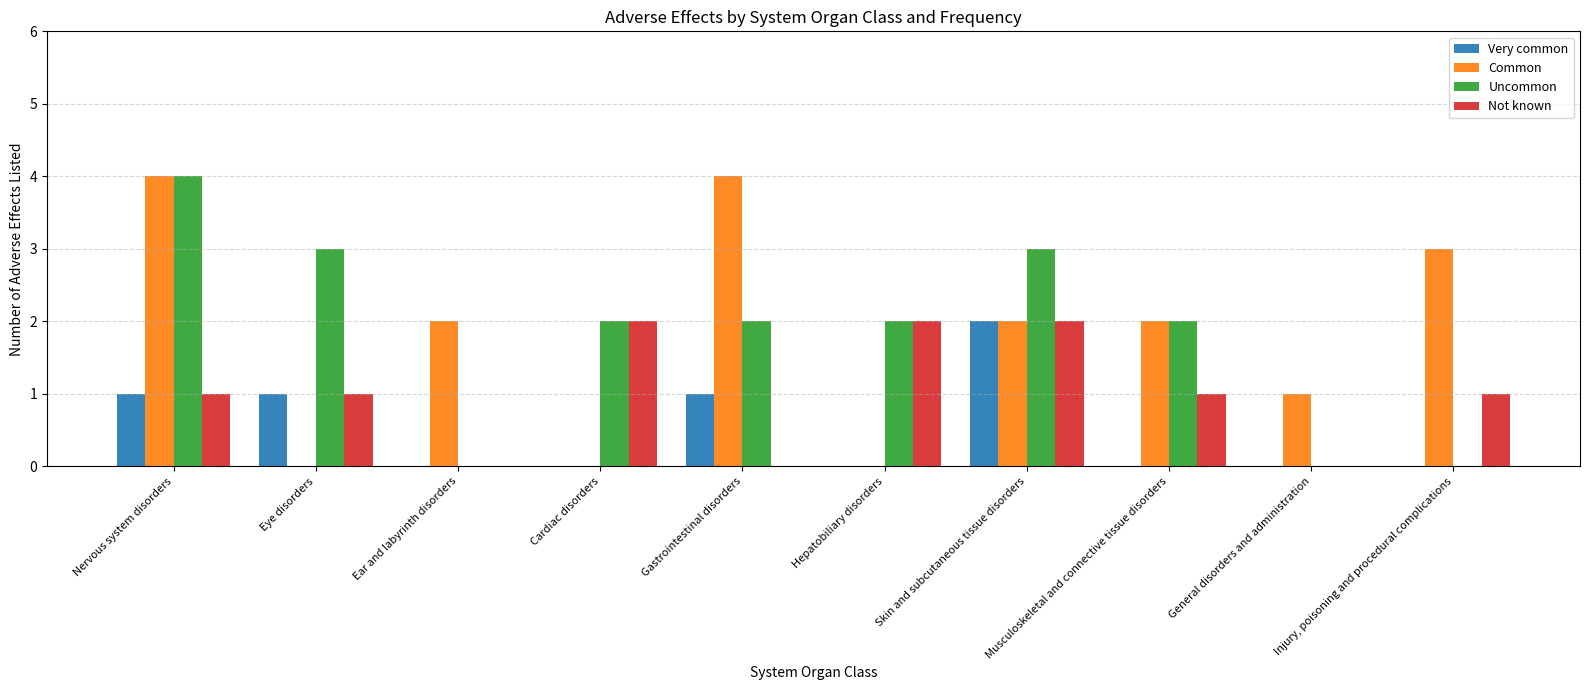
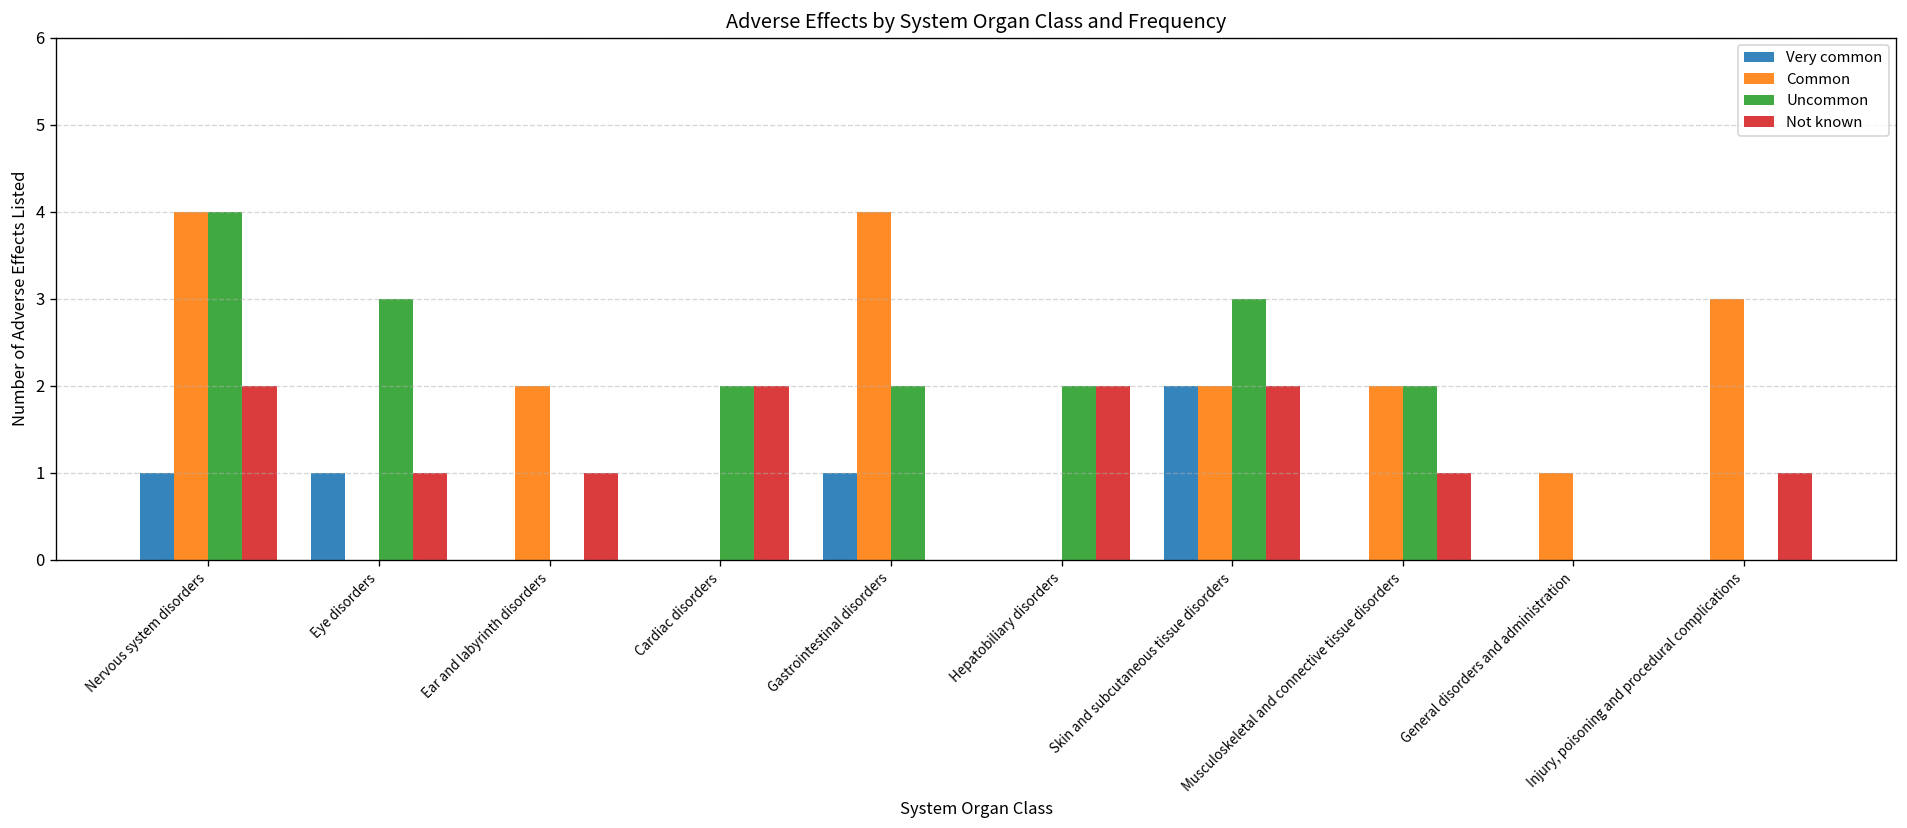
Not known, Nervous system disorders: 1 -> 2
Not known, Ear and labyrinth disorders: 0 -> 1
